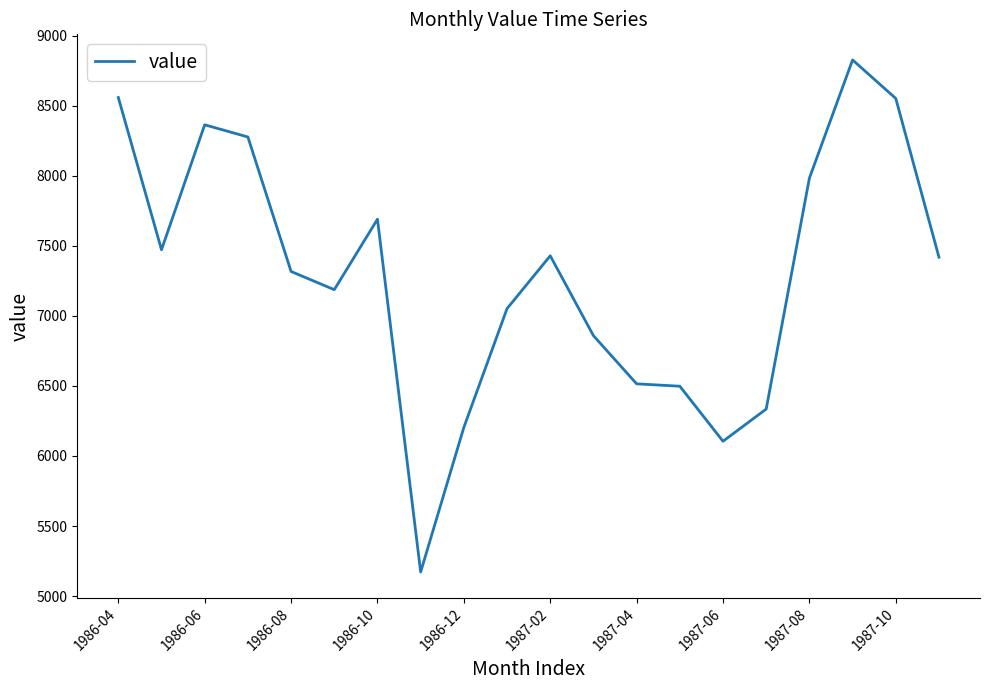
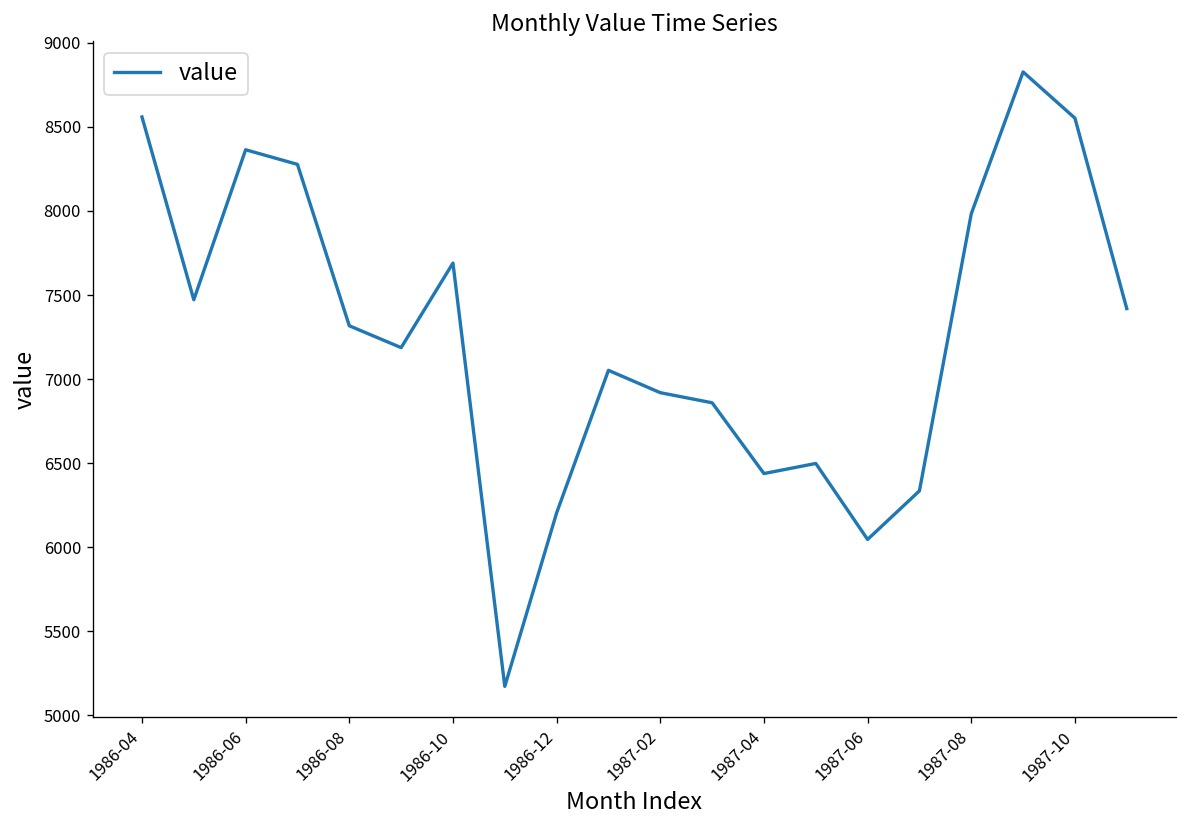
1987-02: 7430 -> 6920
1987-04: 6520 -> 6440
1987-06: 6110 -> 6050
